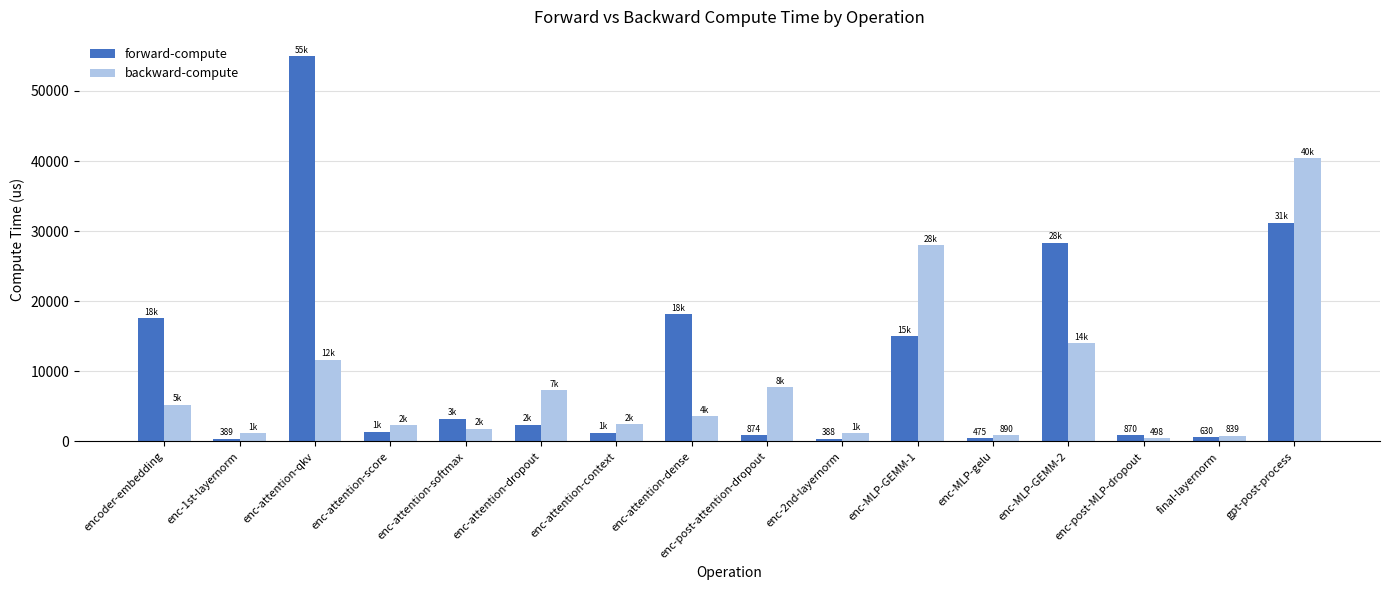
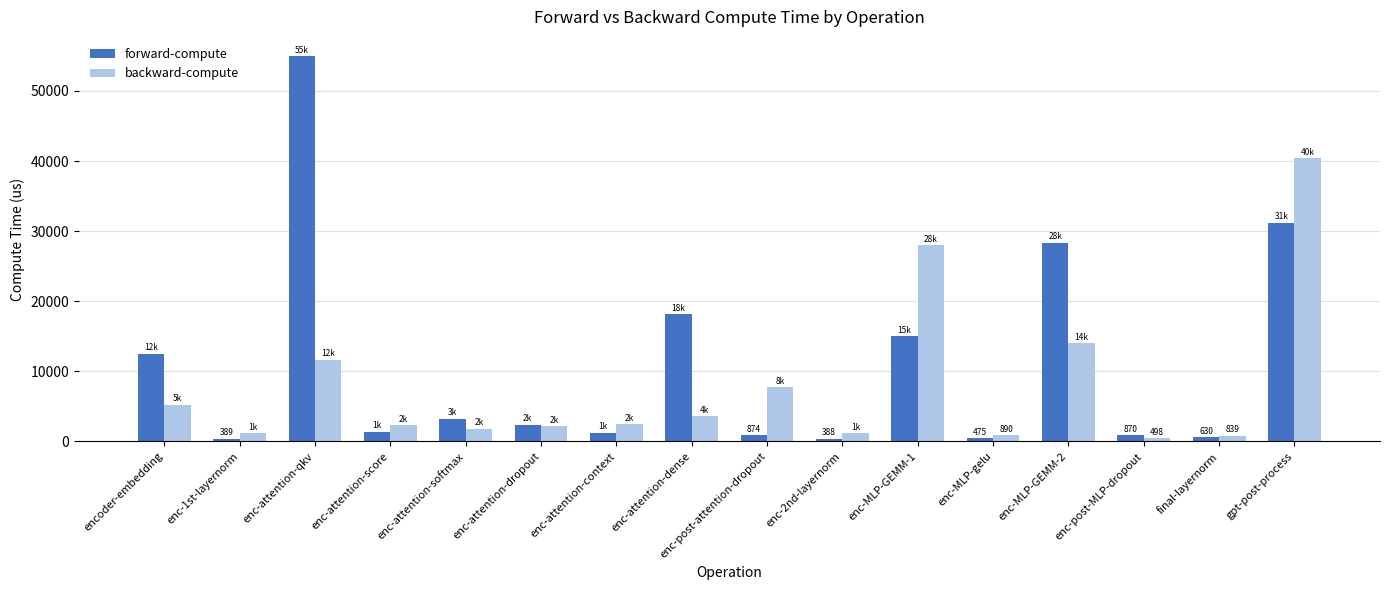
forward-compute, encoder-embedding: 18k -> 12k
backward-compute, enc-attention-dropout: 7k -> 2k
